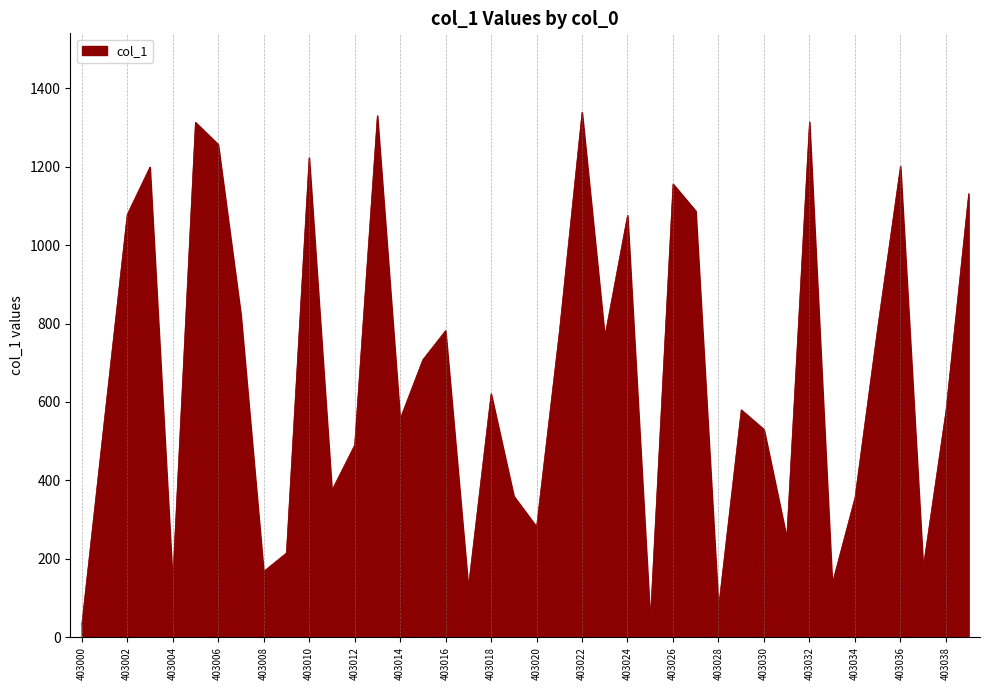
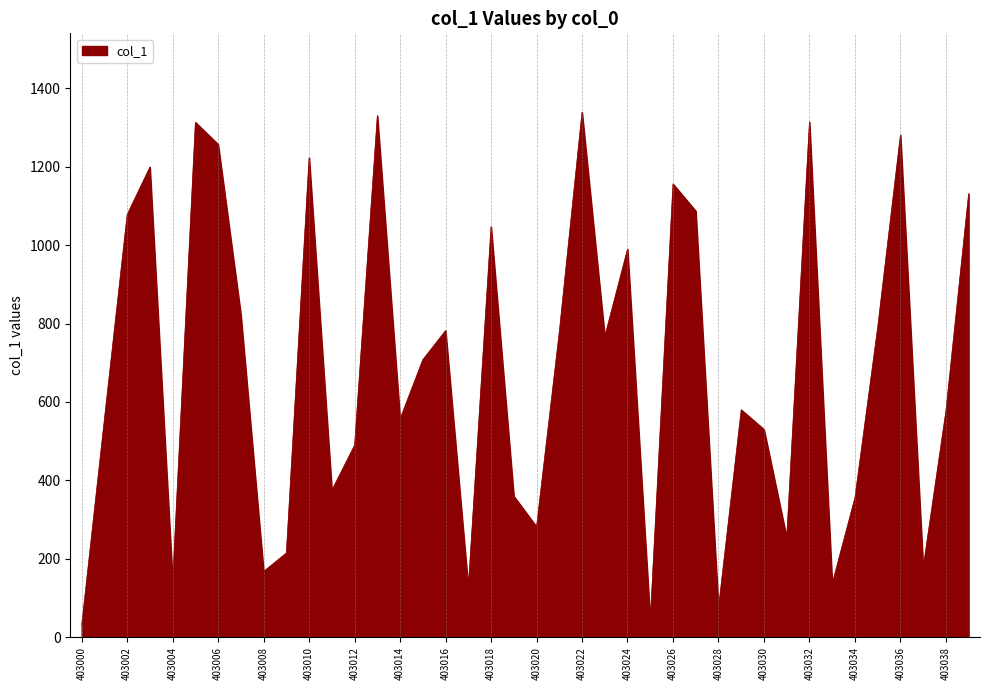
403018: 620 -> 1050
403024: 1080 -> 990
403036: 1200 -> 1280
